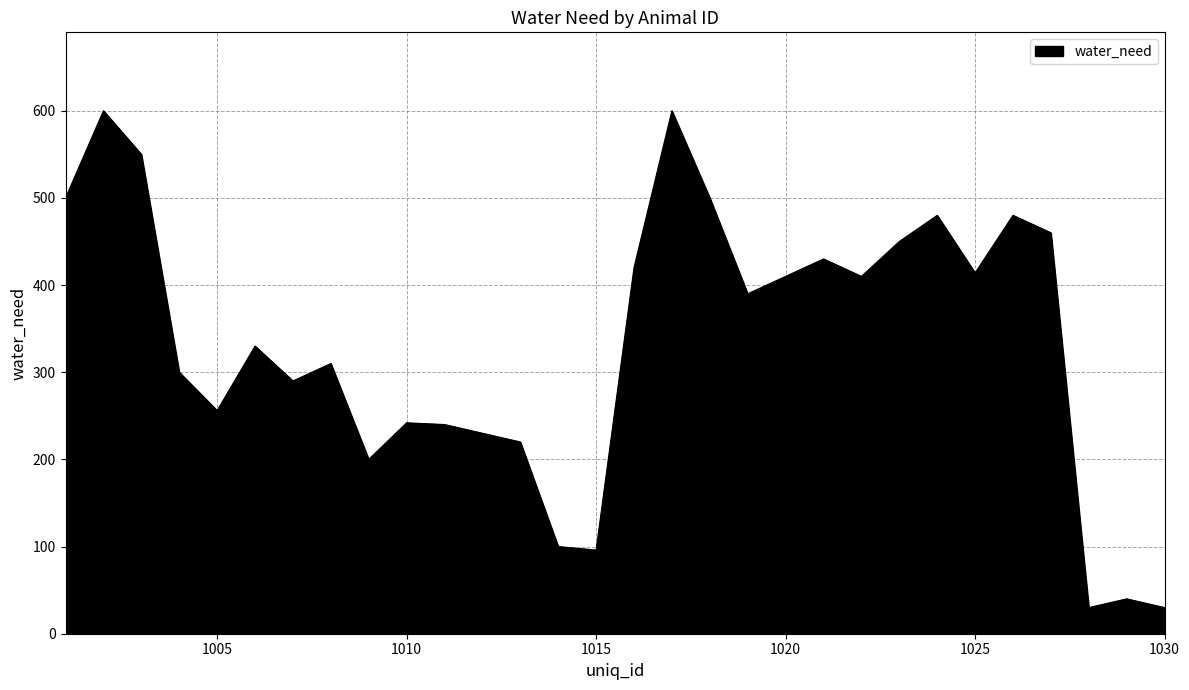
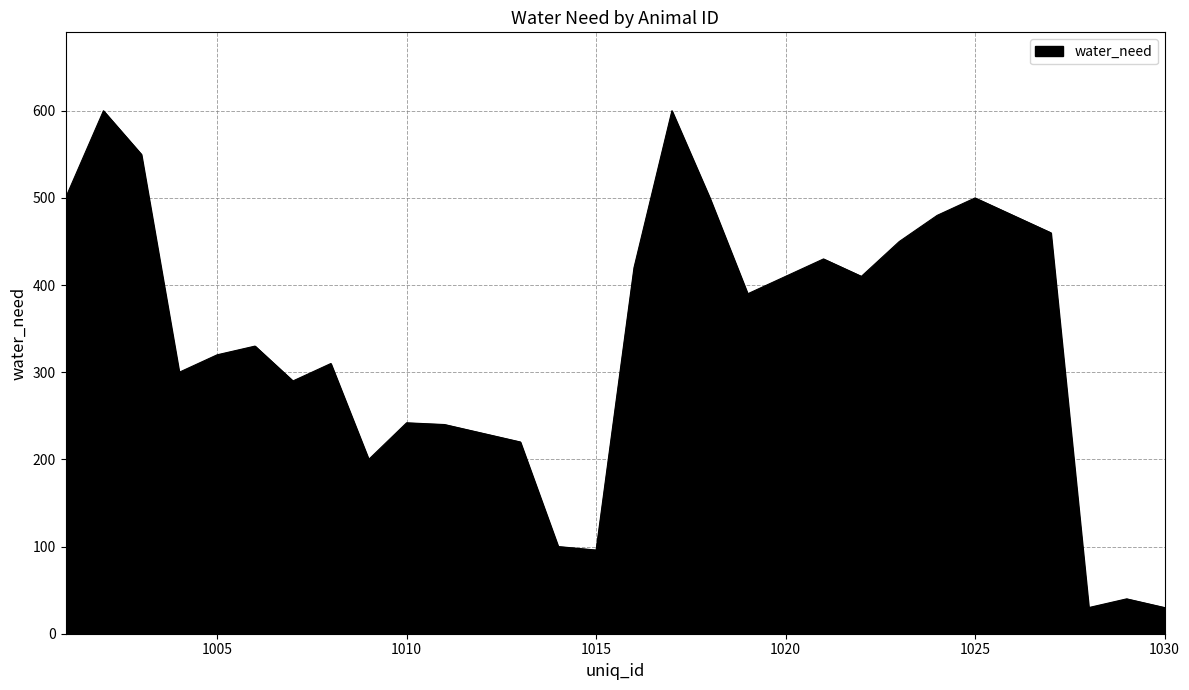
1005: 260 -> 320
1025: 410 -> 500
